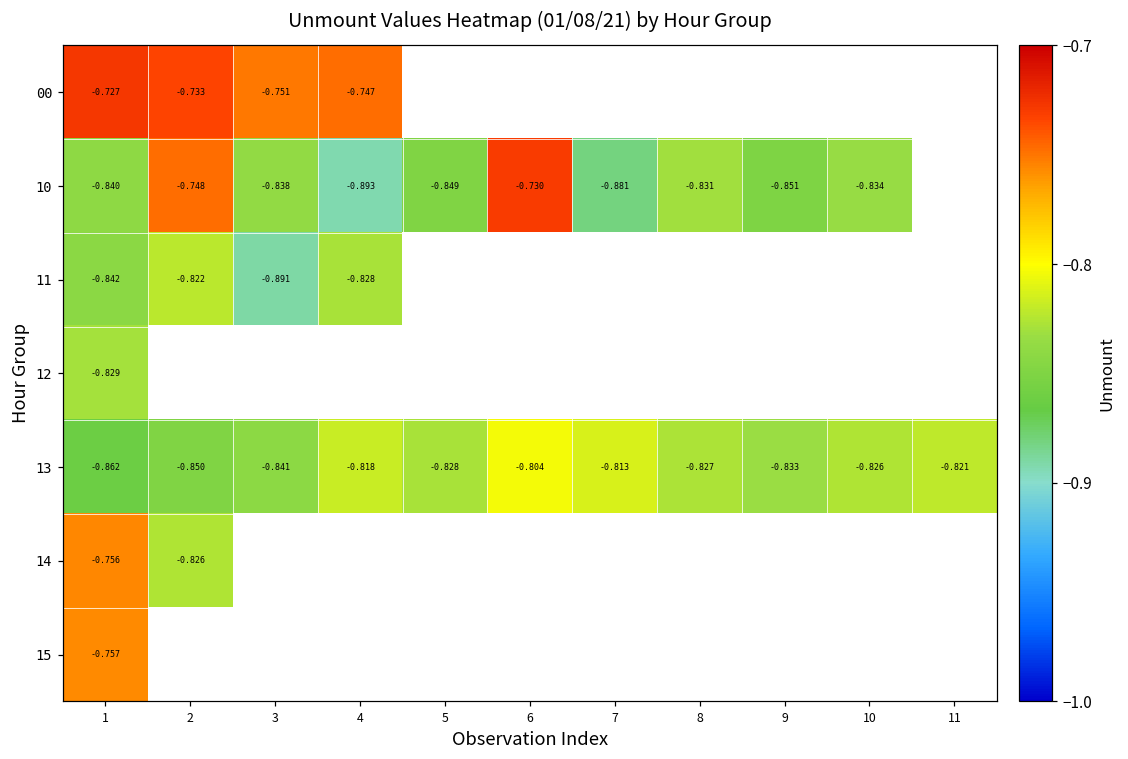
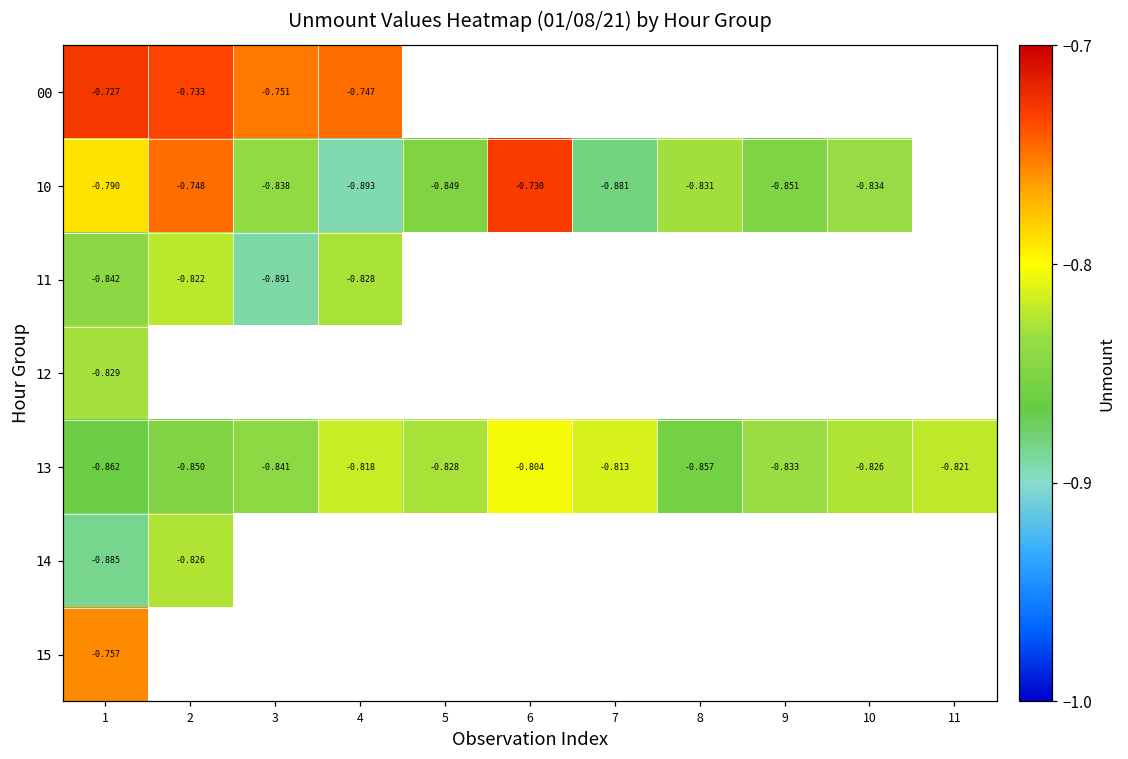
10, 1: -0.840 -> -0.790
13, 8: -0.827 -> -0.857
14, 1: -0.756 -> -0.885
